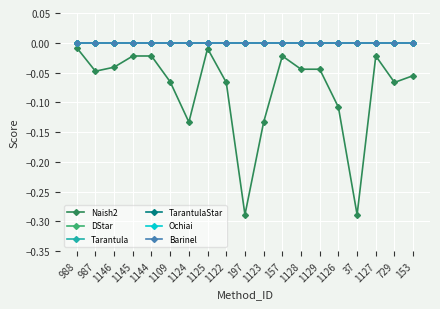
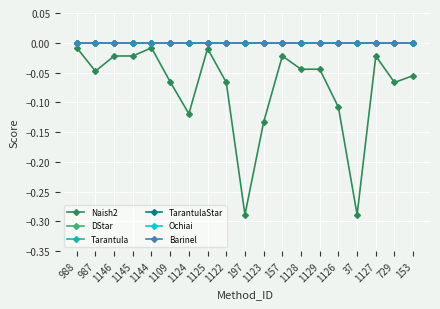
Naish2, 1146: -0.04 -> -0.02
Naish2, 1144: -0.02 -> -0.01
Naish2, 1124: -0.13 -> -0.12
